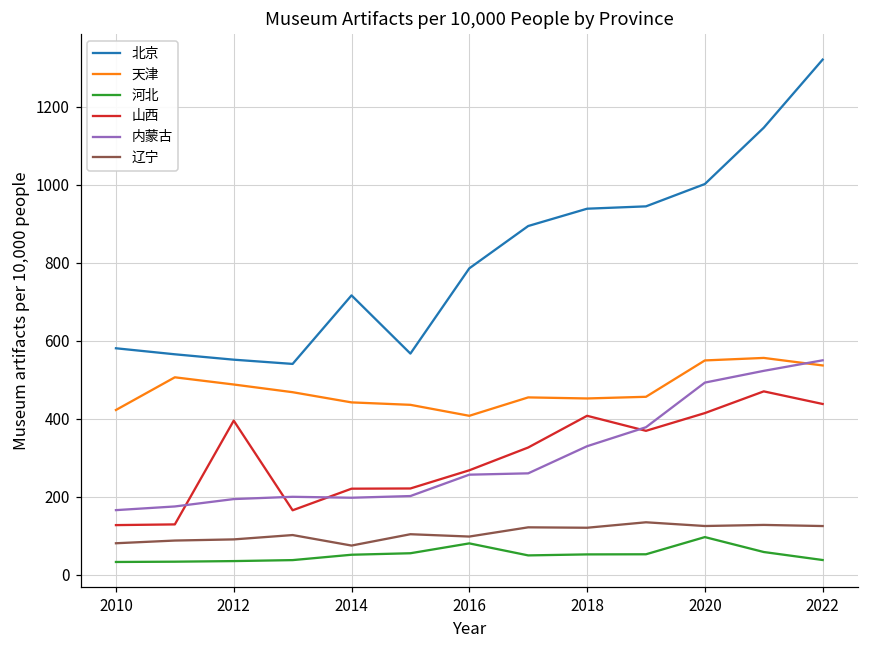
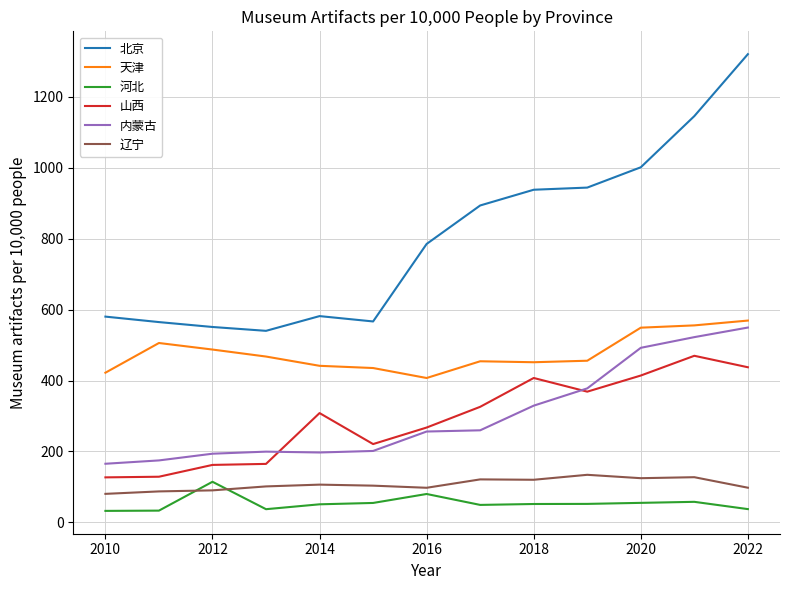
河北, 2012: 30 -> 110
山西, 2012: 390 -> 160
北京, 2014: 720 -> 580
山西, 2014: 220 -> 310
辽宁, 2014: 70 -> 110
河北, 2020: 100 -> 50
天津, 2022: 540 -> 570
辽宁, 2022: 120 -> 100
